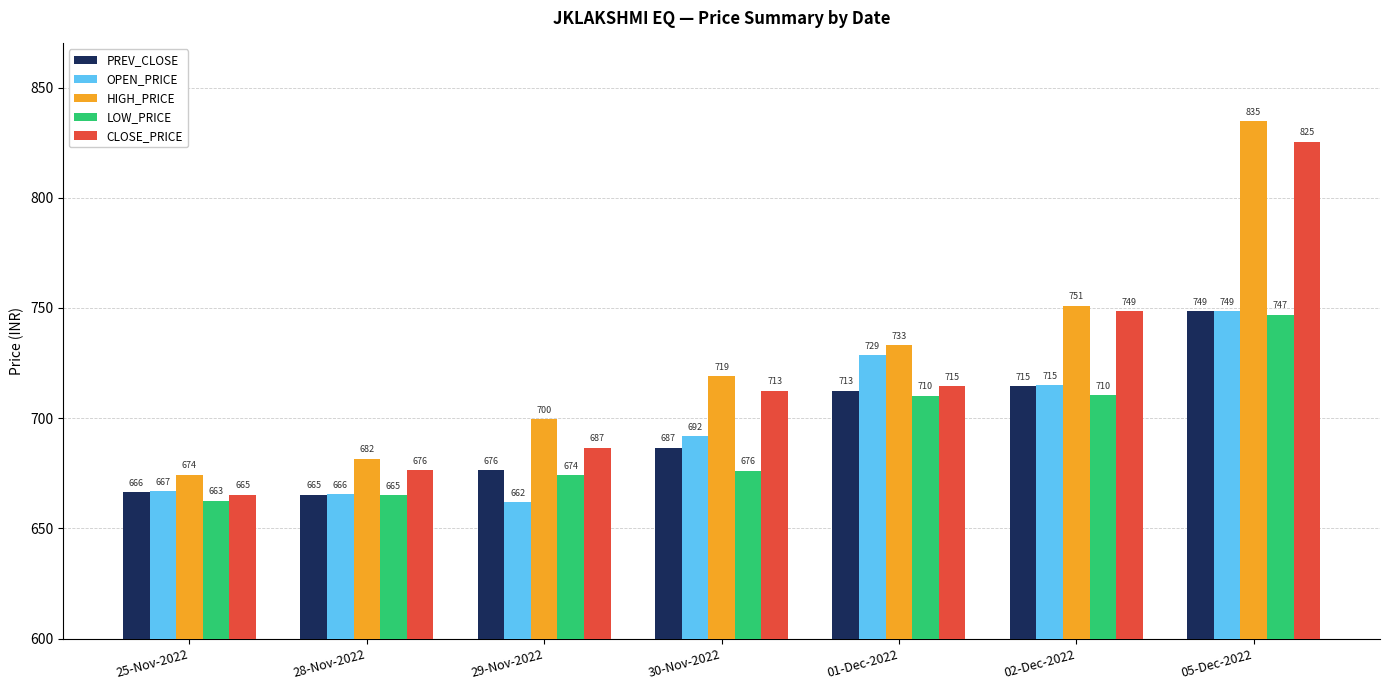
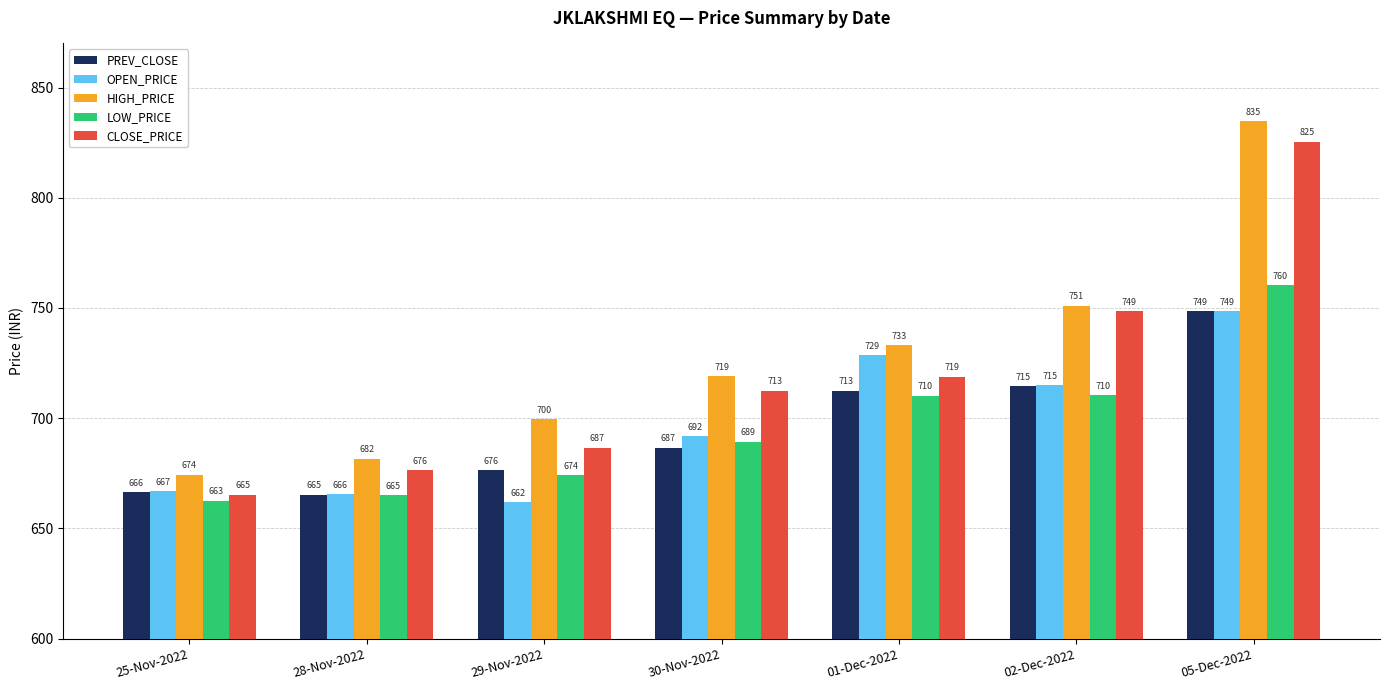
LOW_PRICE, 30-Nov-2022: 676 -> 689
CLOSE_PRICE, 01-Dec-2022: 715 -> 719
LOW_PRICE, 05-Dec-2022: 747 -> 760
